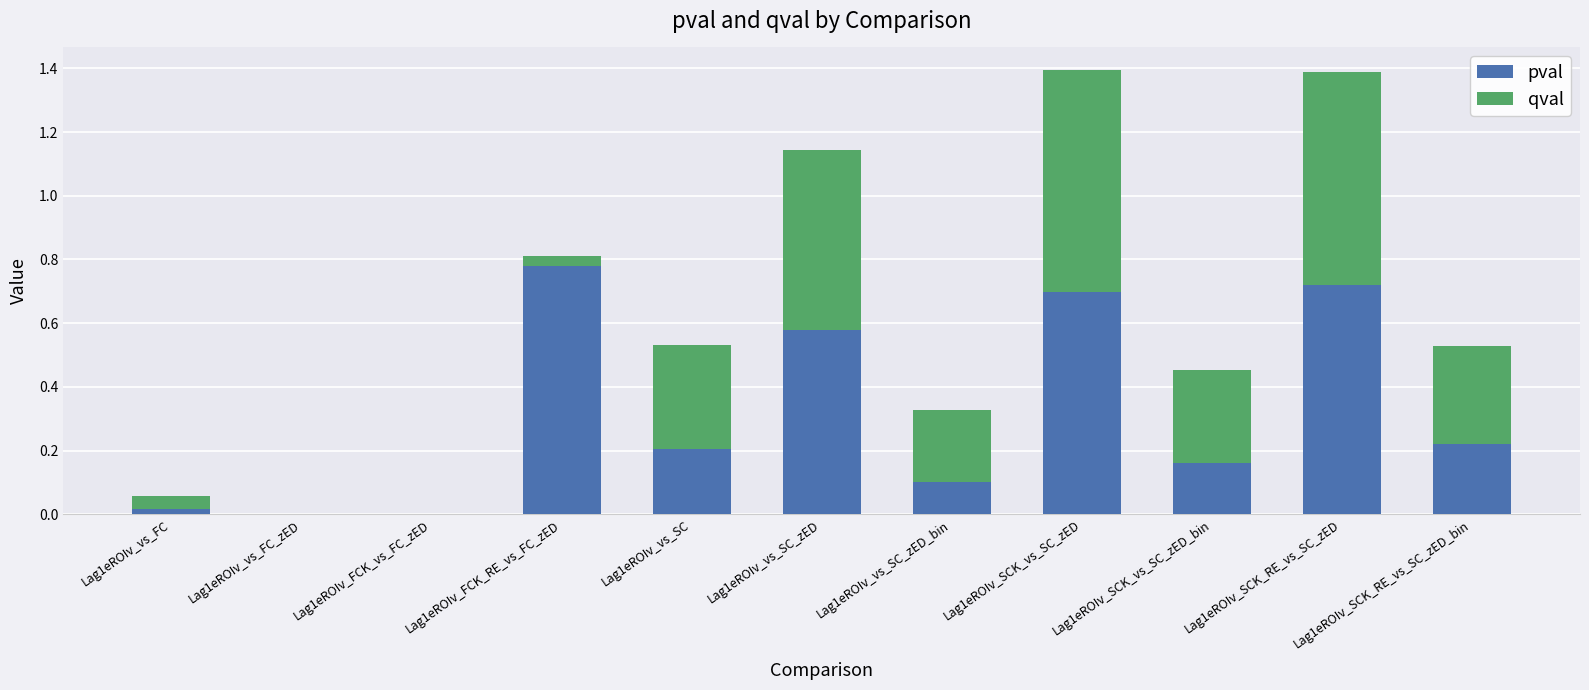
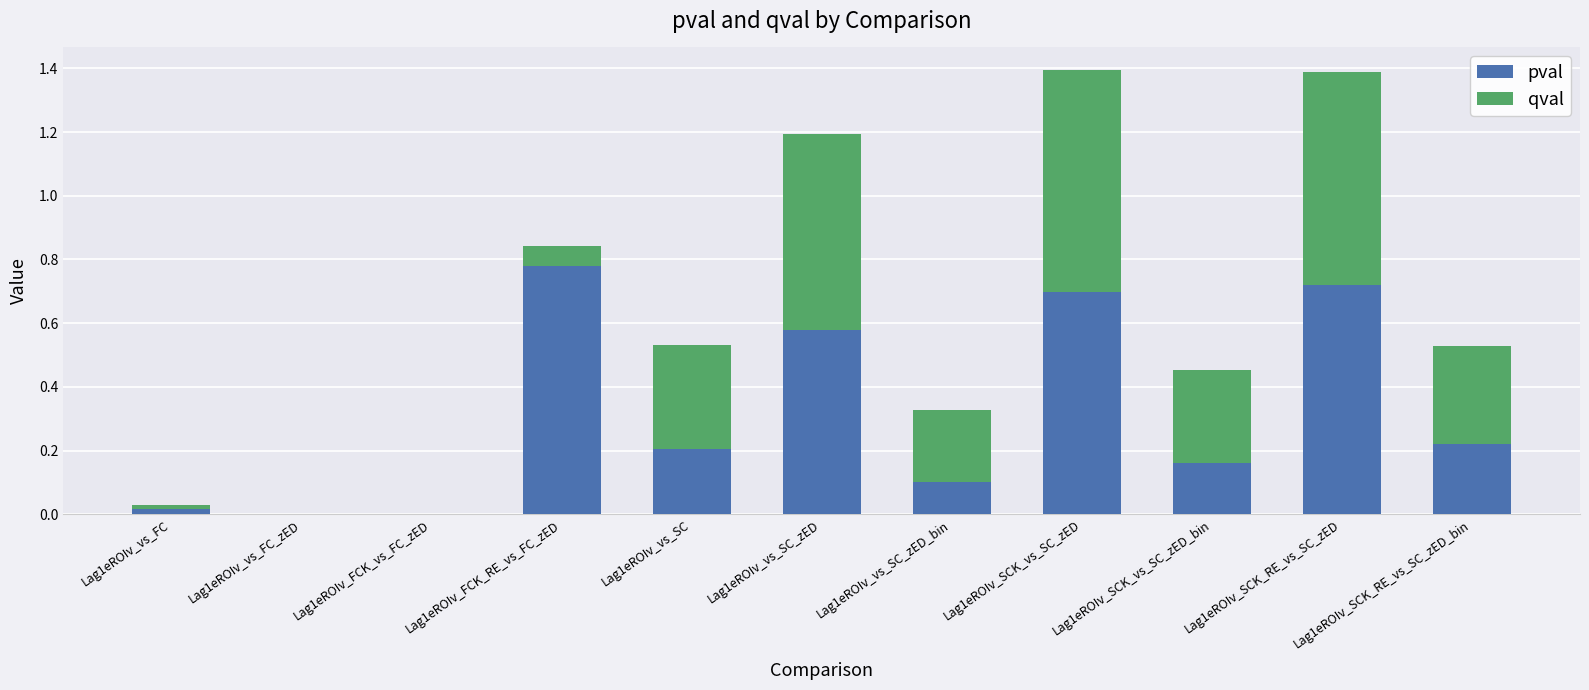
qval, Lag1eROIv_vs_FC: 0.04 -> 0.01
qval, Lag1eROIv_FCK_RE_vs_FC_zED: 0.03 -> 0.06
qval, Lag1eROIv_vs_SC_zED: 0.56 -> 0.61
